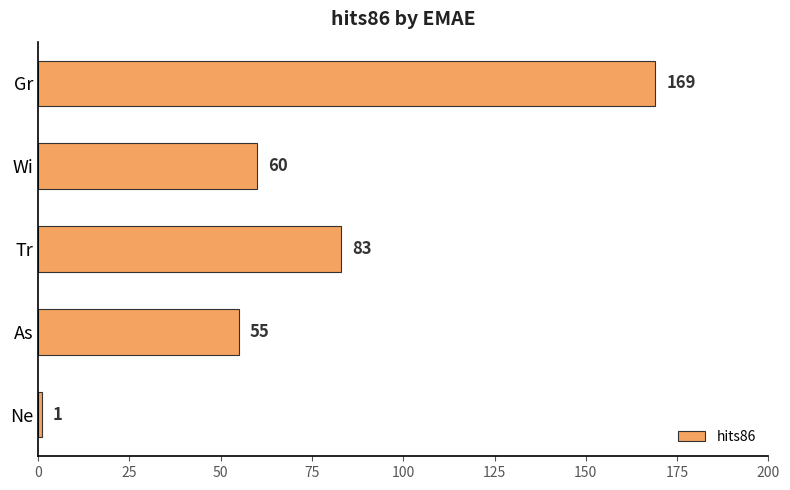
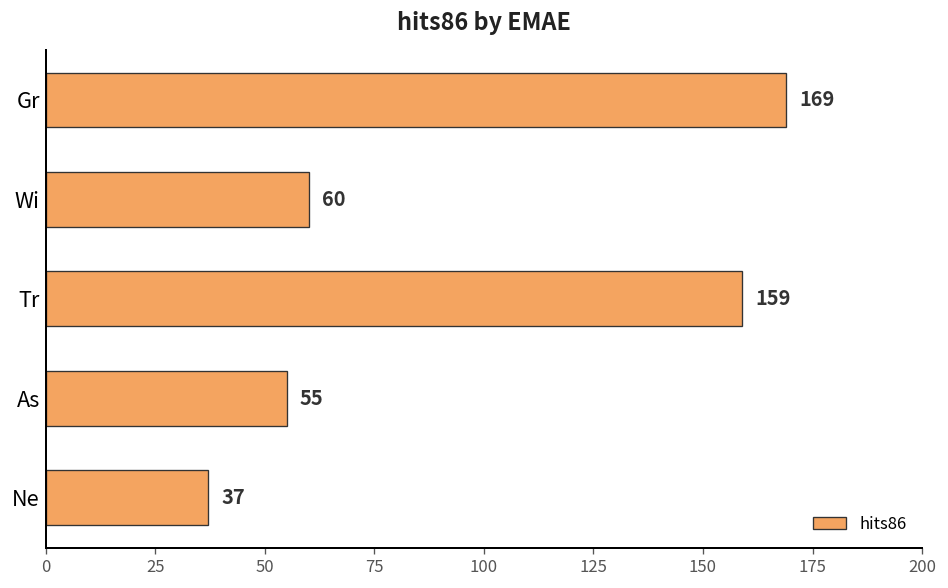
Tr: 83 -> 159
Ne: 1 -> 37
